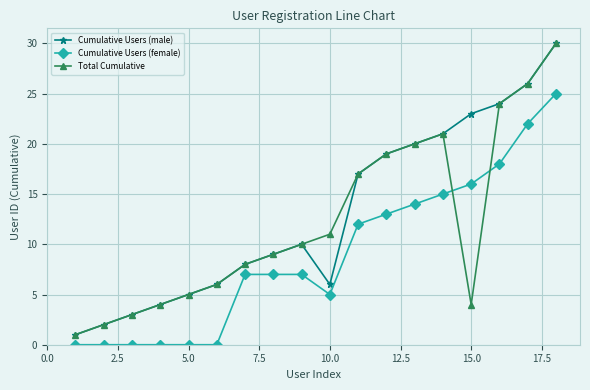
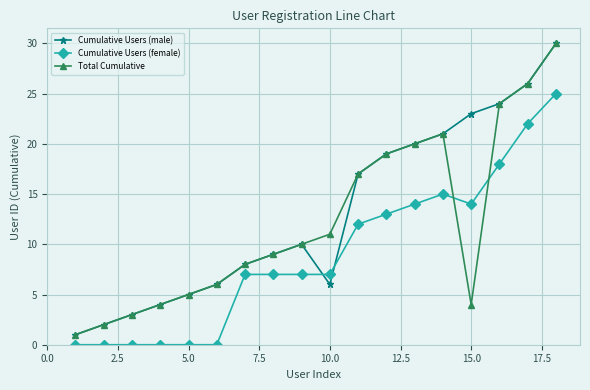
Cumulative Users (female), 10.0: 5 -> 7
Cumulative Users (female), 15.0: 16 -> 14
